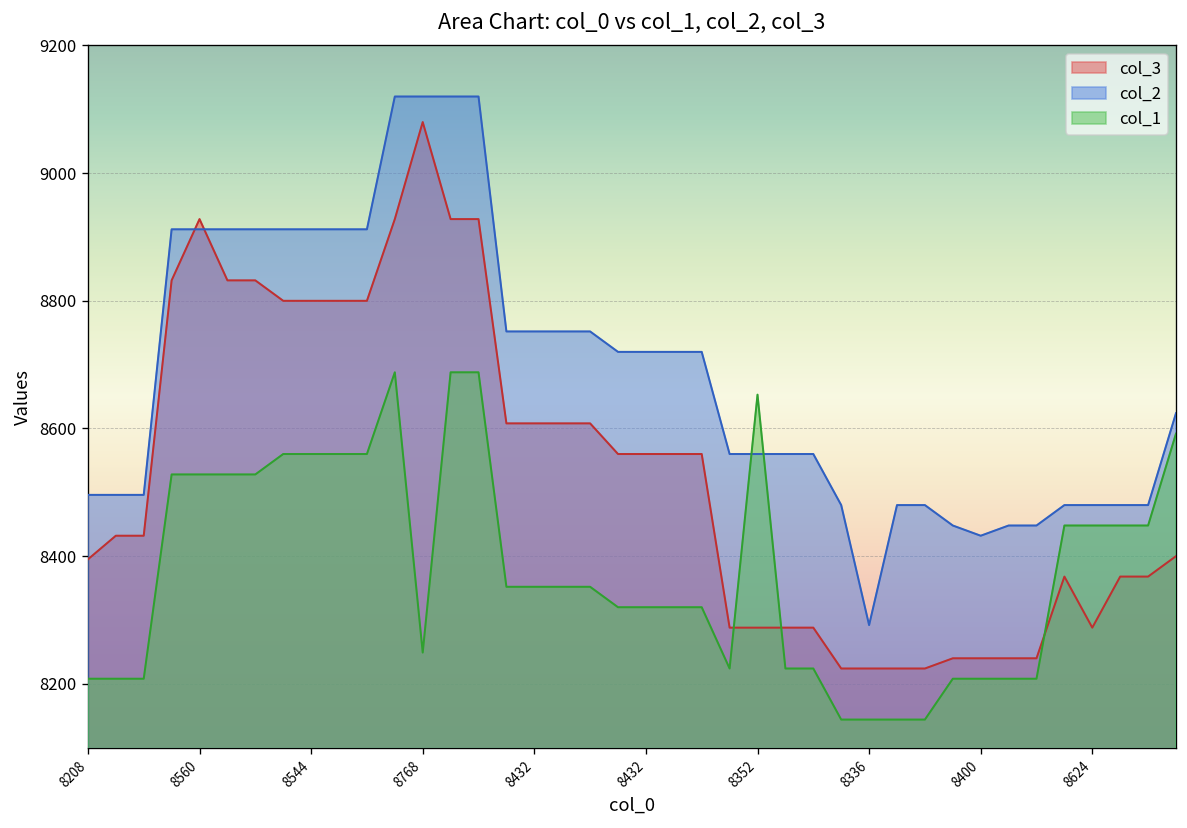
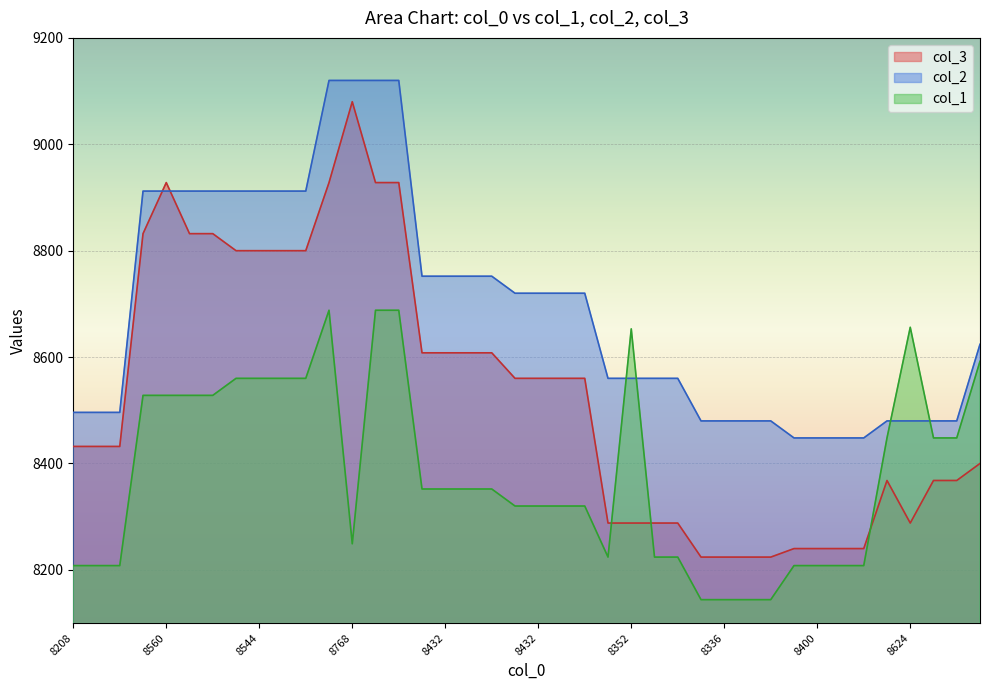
col_3, 8208: 8400 -> 8430
col_2, 8336: 8290 -> 8480
col_2, 8400: 8430 -> 8450
col_1, 8624: 8450 -> 8660
